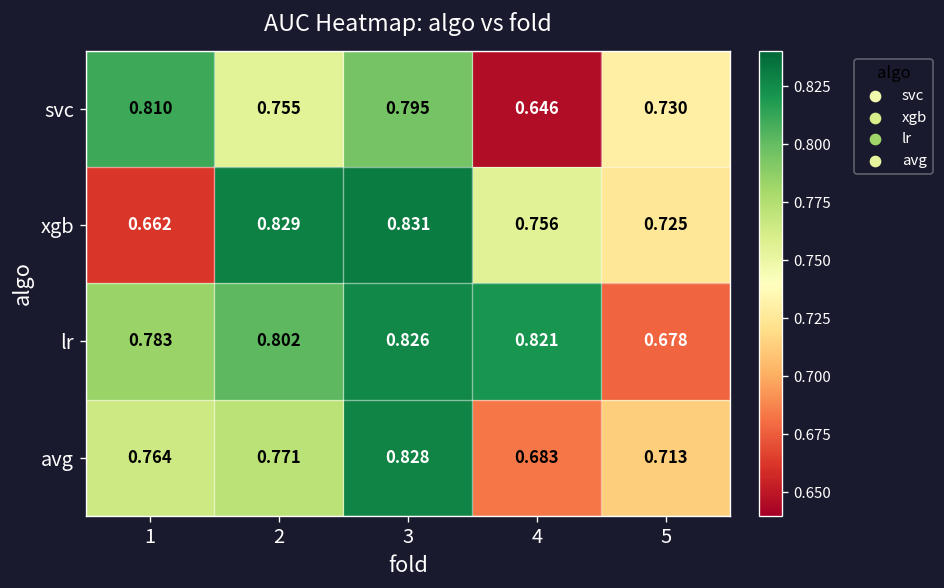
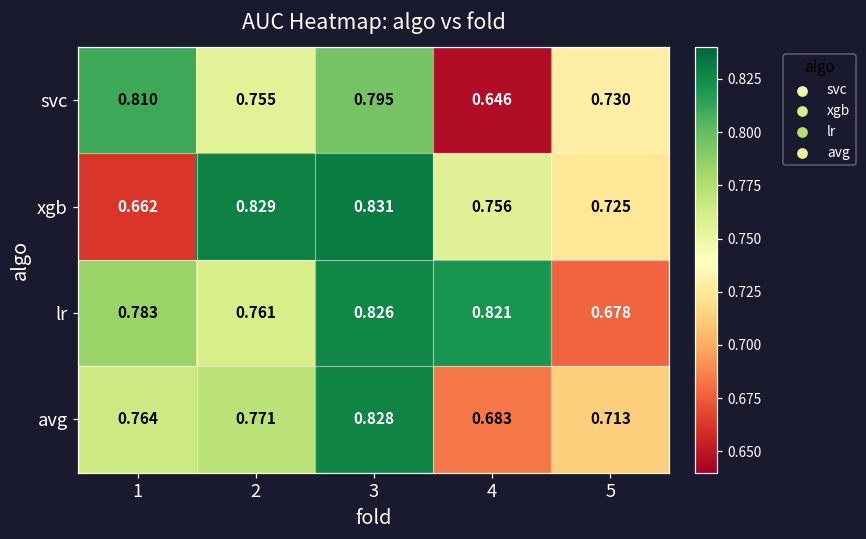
lr, 2: 0.802 -> 0.761
